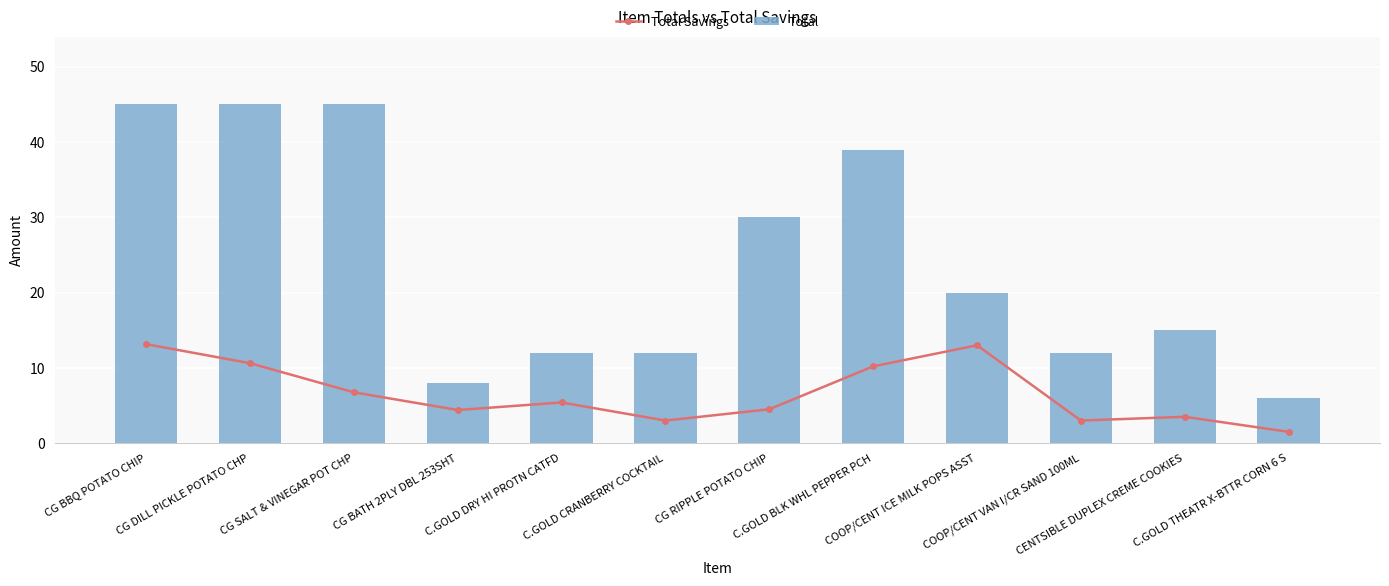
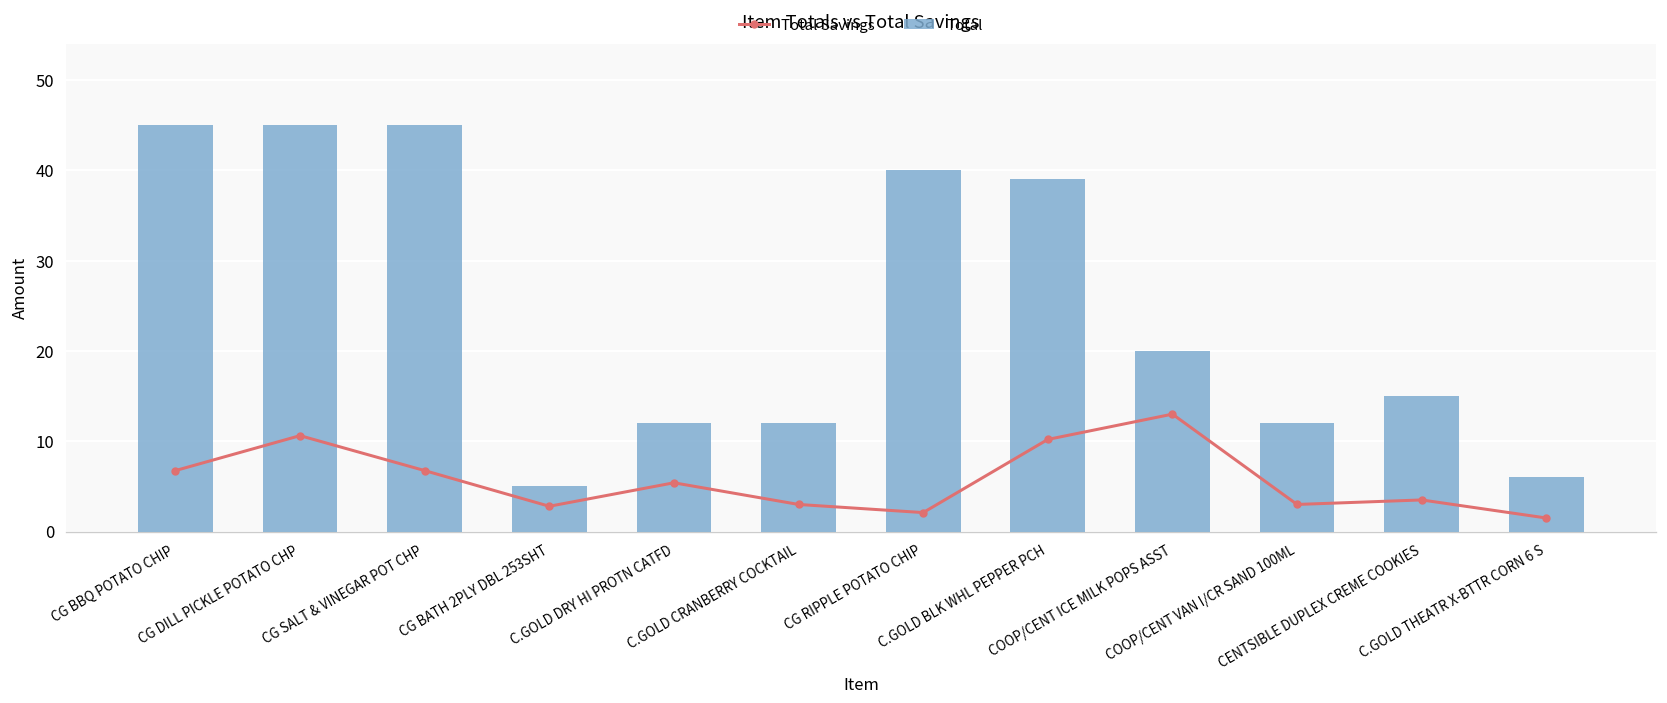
Total Savings, CG BBQ POTATO CHIP: 13 -> 7
Total Savings, CG BATH 2PLY DBL 253SHT: 4 -> 3
Total, CG BATH 2PLY DBL 253SHT: 8 -> 5
Total Savings, CG RIPPLE POTATO CHIP: 5 -> 2
Total, CG RIPPLE POTATO CHIP: 30 -> 40
